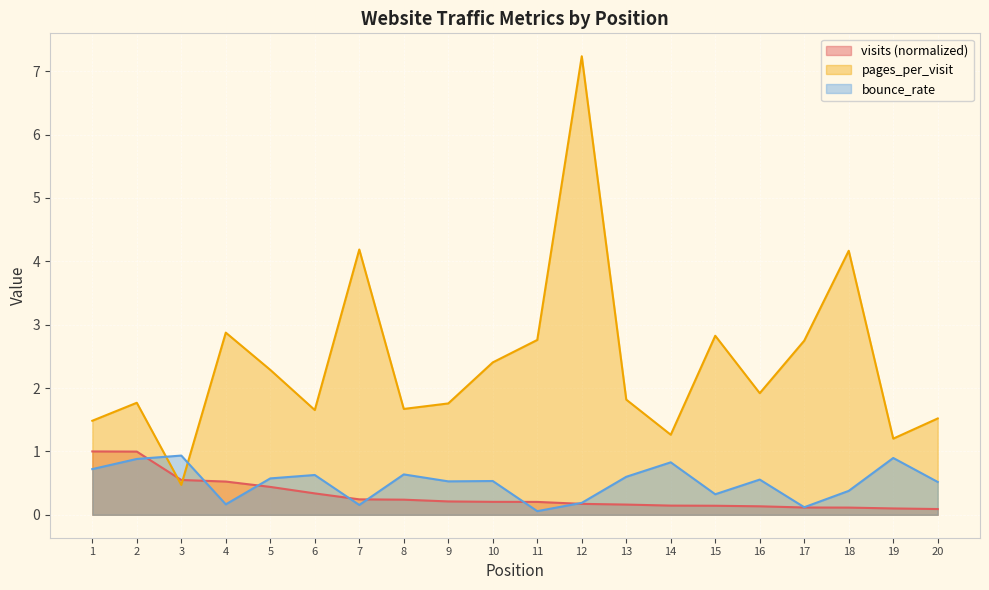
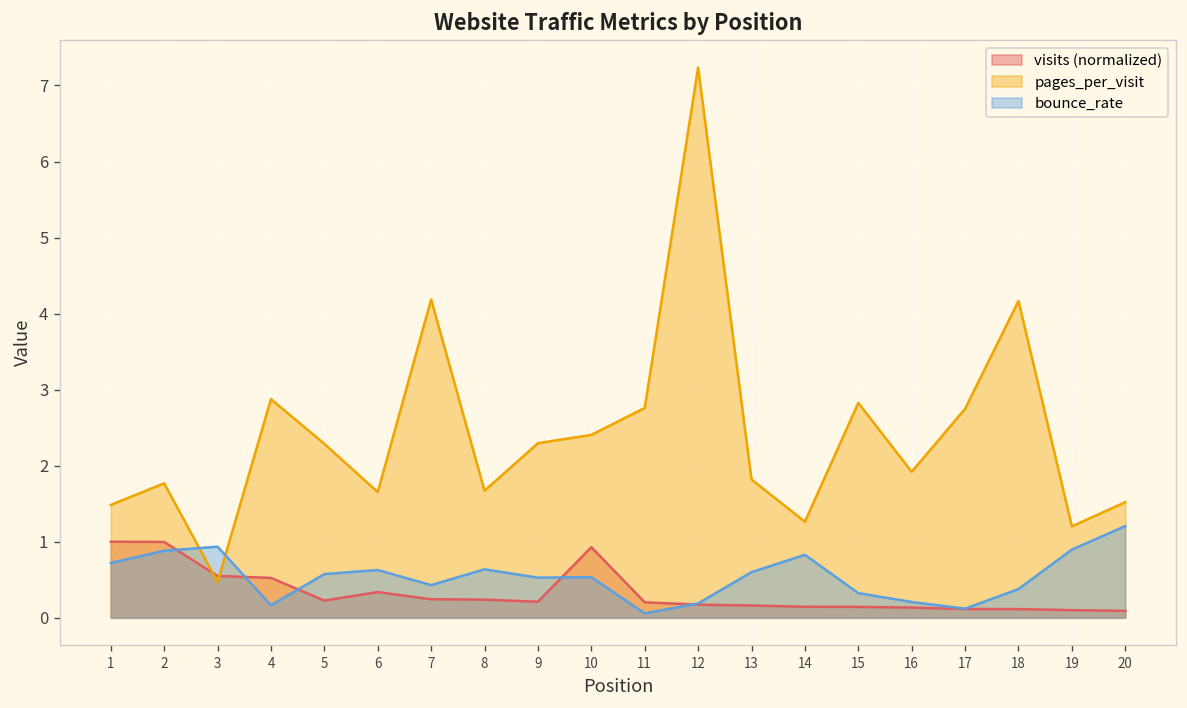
visits (normalized), 5: 0.4 -> 0.2
bounce_rate, 7: 0.2 -> 0.4
pages_per_visit, 9: 1.8 -> 2.3
visits (normalized), 10: 0.2 -> 0.9
bounce_rate, 16: 0.6 -> 0.2
bounce_rate, 20: 0.5 -> 1.2
